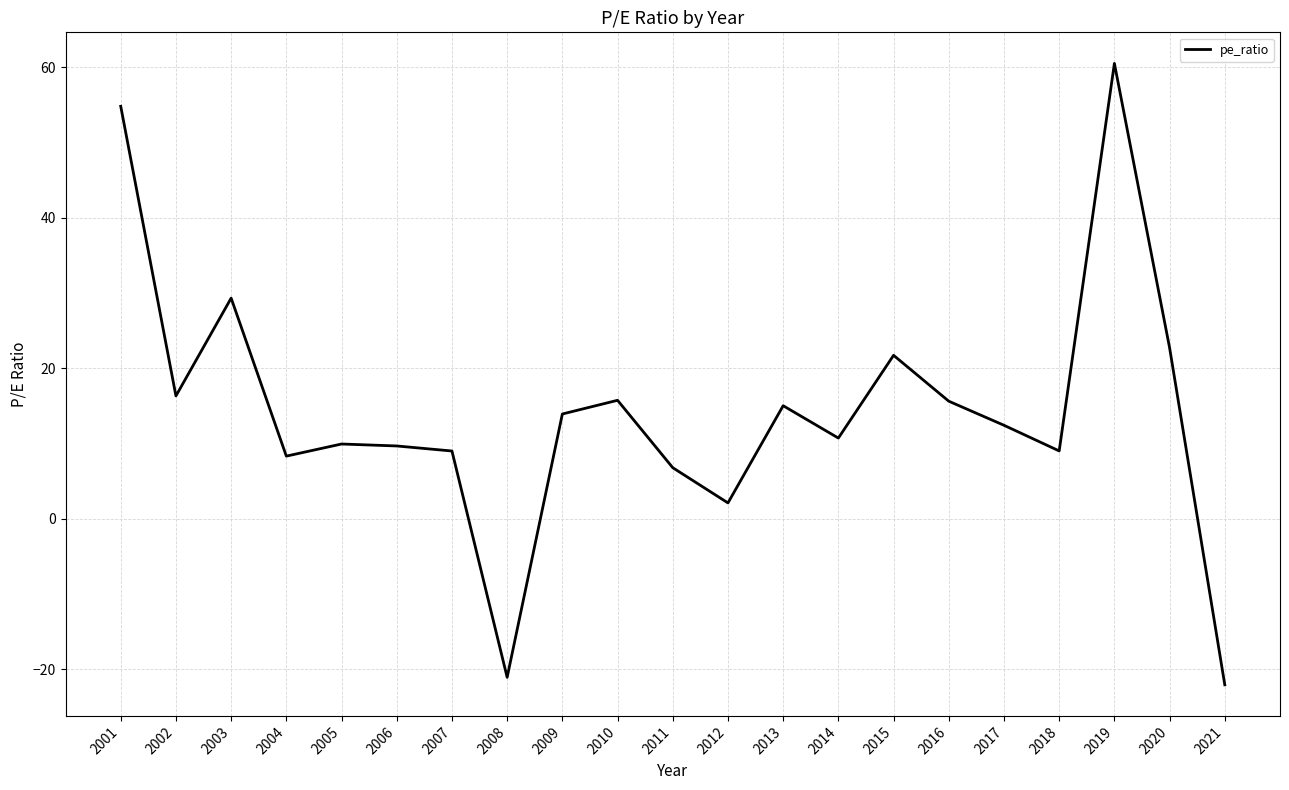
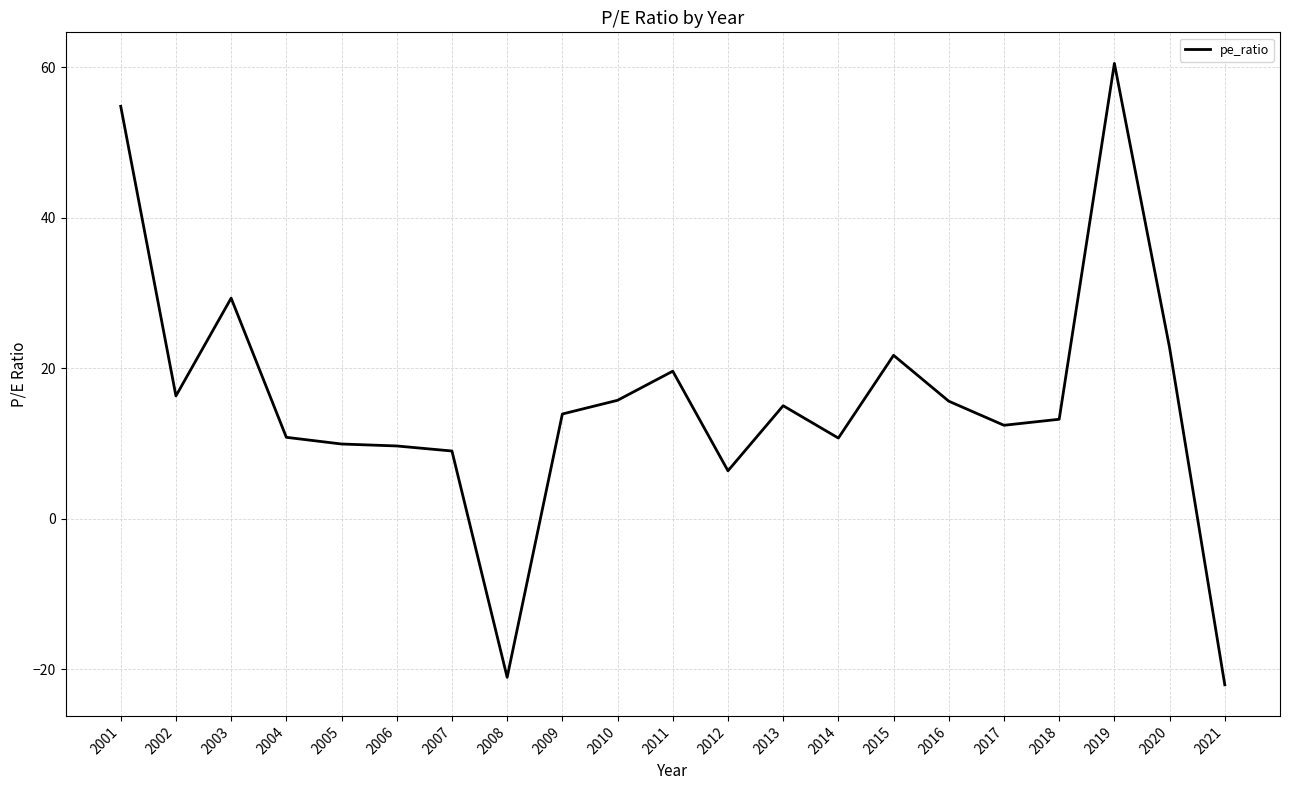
2004: 8 -> 11
2011: 7 -> 20
2012: 2 -> 6
2018: 9 -> 13
